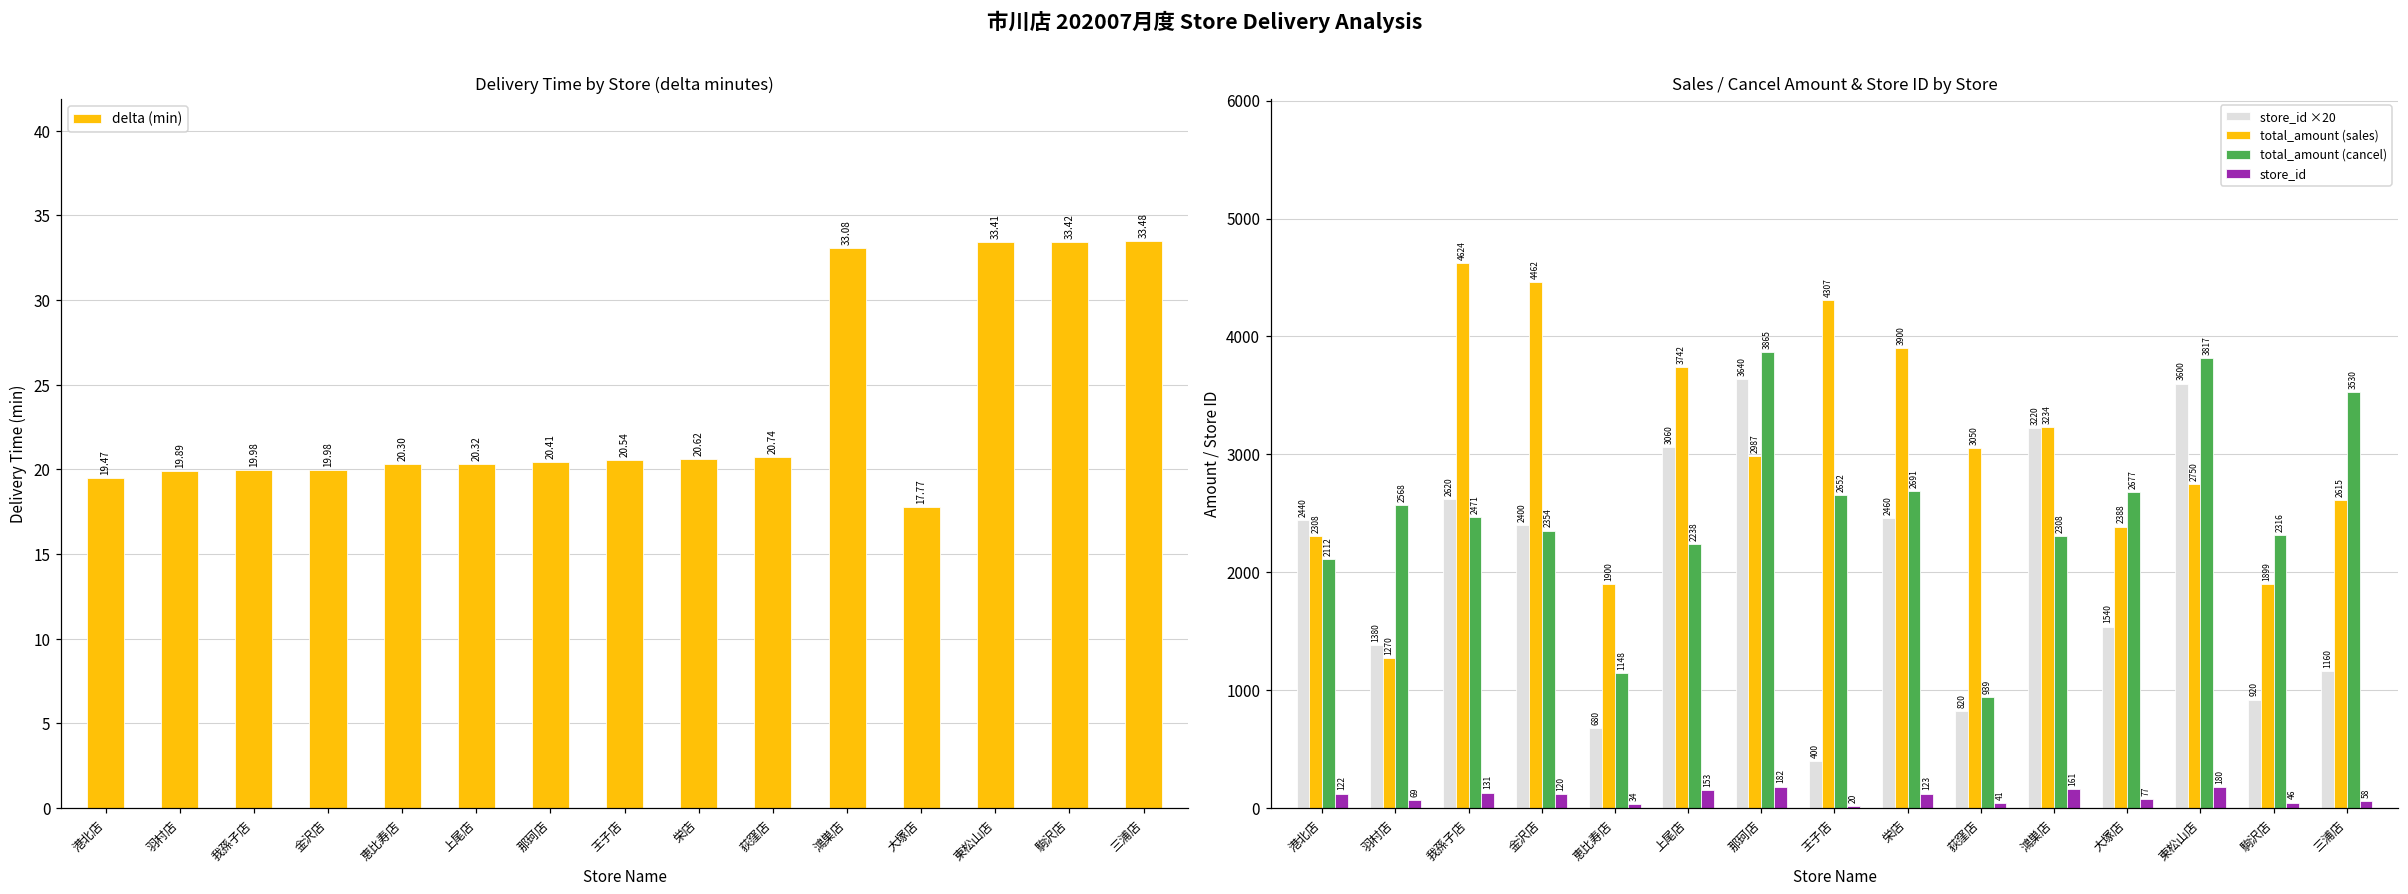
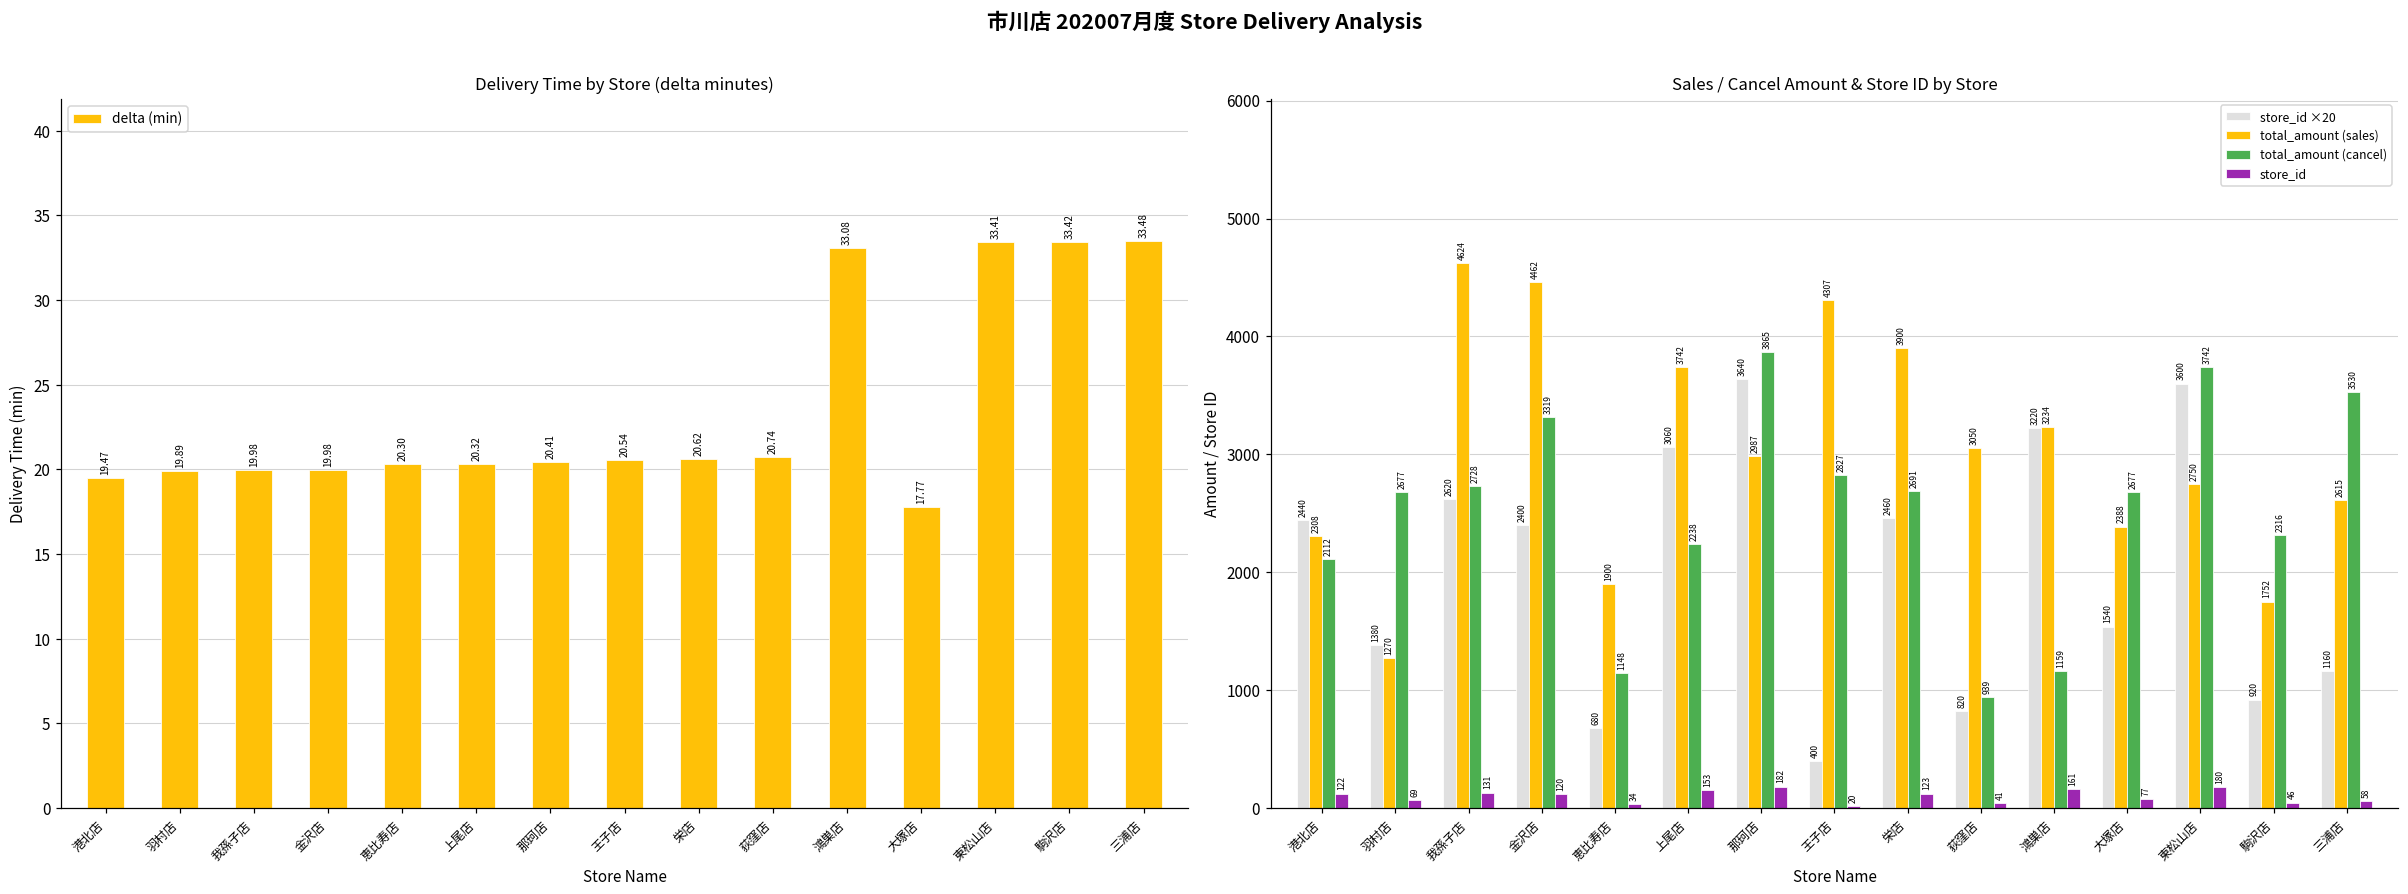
Sales / Cancel Amount & Store ID by Store, total_amount (cancel), 羽村店: 2568 -> 2677
Sales / Cancel Amount & Store ID by Store, total_amount (cancel), 我孫子店: 2471 -> 2728
Sales / Cancel Amount & Store ID by Store, total_amount (cancel), 金沢店: 2354 -> 3319
Sales / Cancel Amount & Store ID by Store, total_amount (cancel), 王子店: 2652 -> 2827
Sales / Cancel Amount & Store ID by Store, total_amount (cancel), 鴻巣店: 2308 -> 1159
Sales / Cancel Amount & Store ID by Store, total_amount (cancel), 東松山店: 3817 -> 3742
Sales / Cancel Amount & Store ID by Store, total_amount (sales), 駒沢店: 1899 -> 1752
